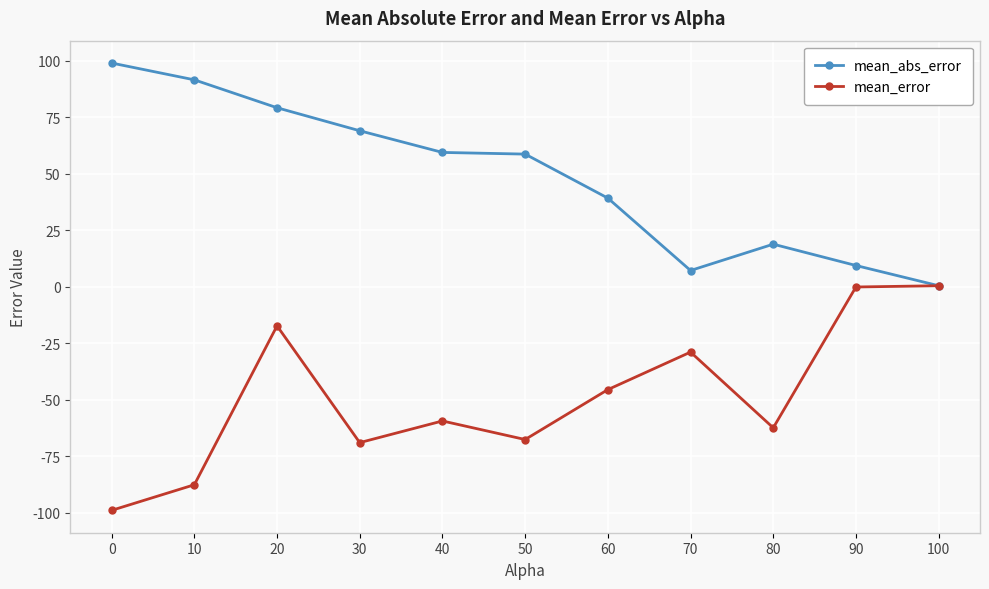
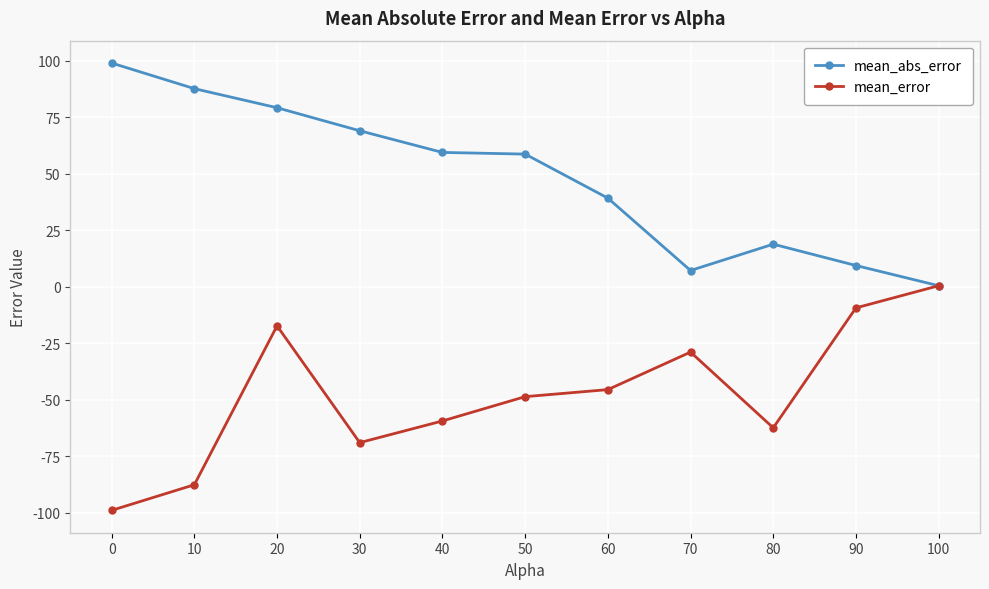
mean_abs_error, 10: 91 -> 88
mean_error, 50: -68 -> -49
mean_error, 90: 0 -> -9
